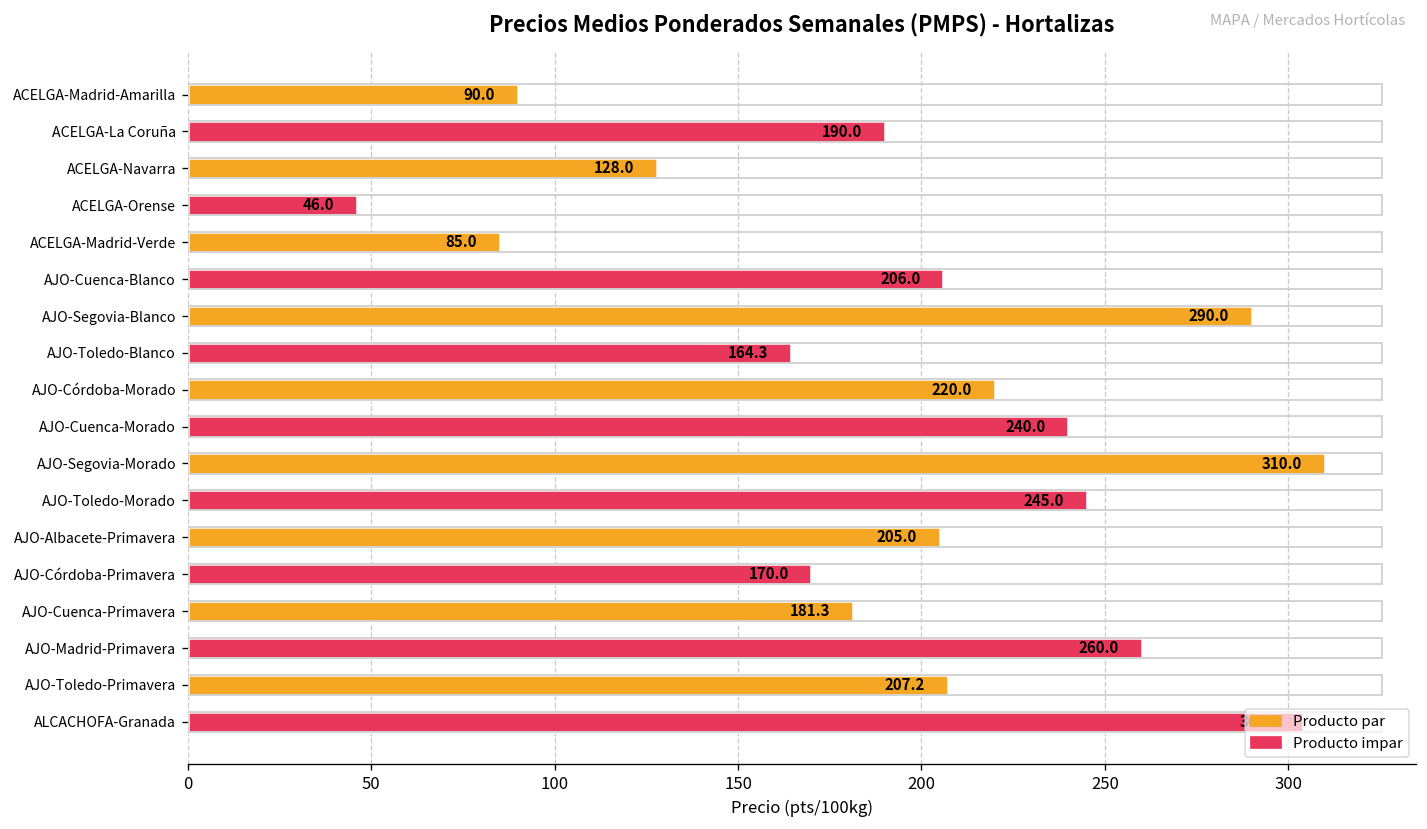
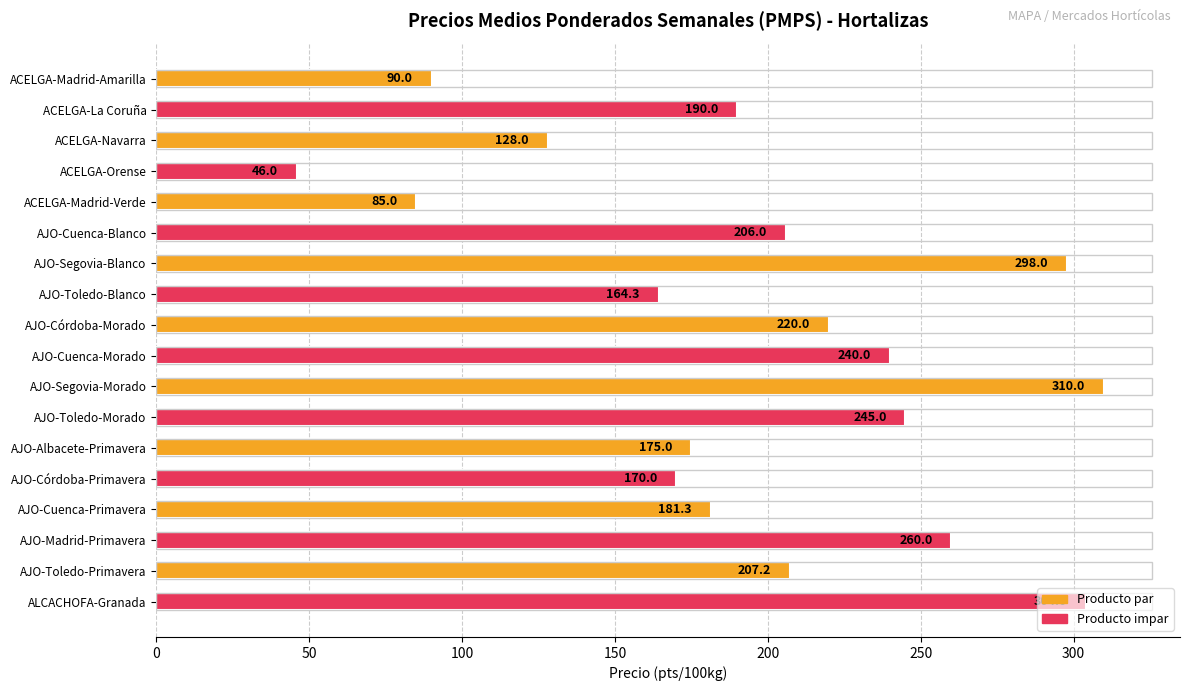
AJO-Segovia-Blanco: 290.0 -> 298.0
AJO-Albacete-Primavera: 205.0 -> 175.0
